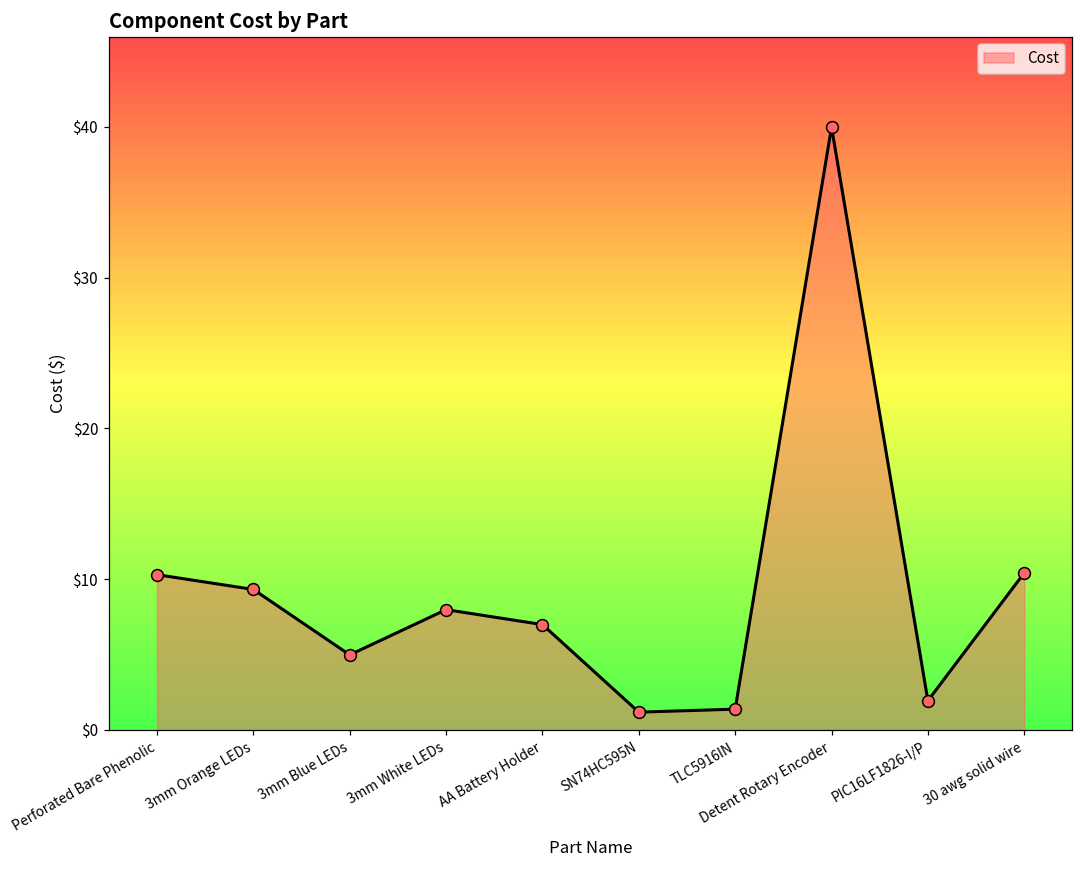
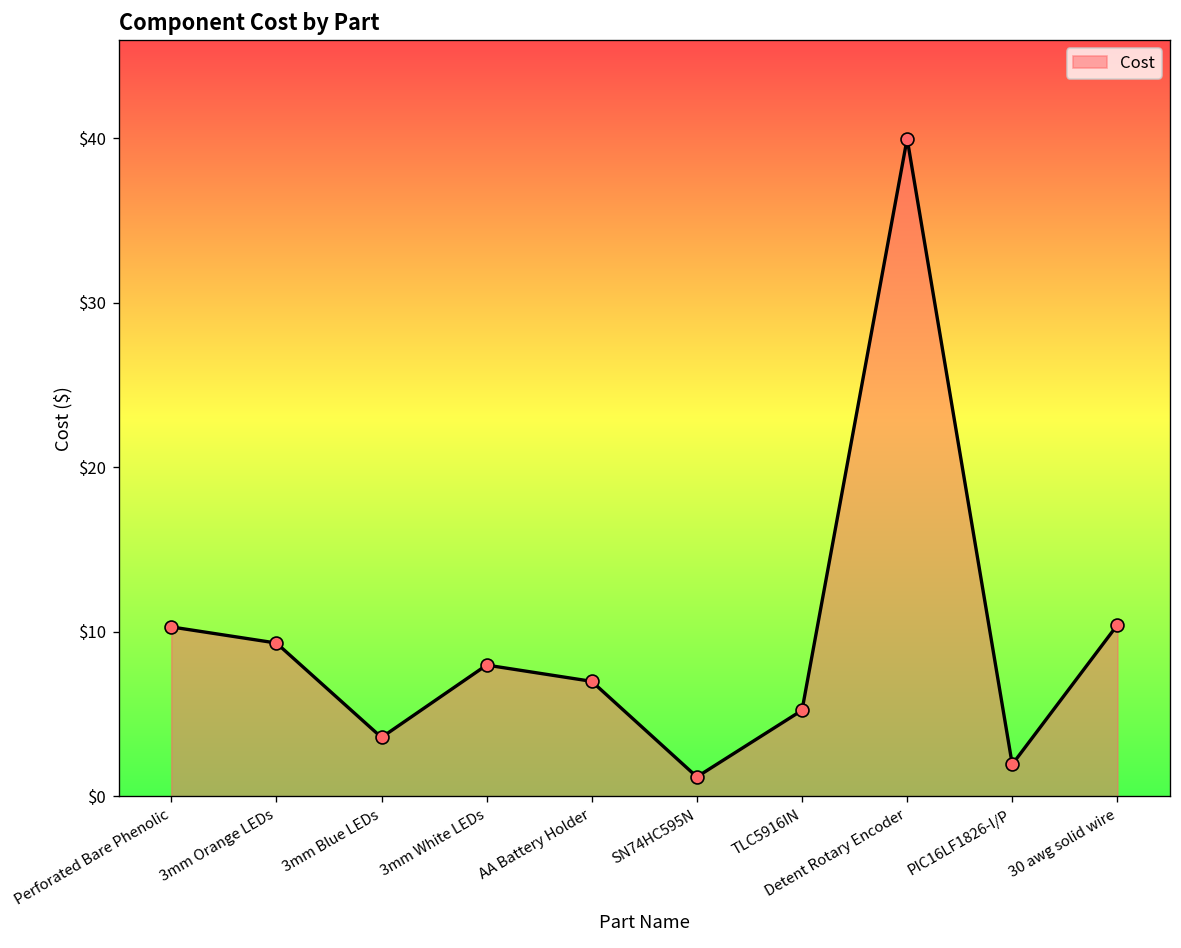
3mm Blue LEDs: $5.0 -> $3.6
TLC5916IN: $1.4 -> $5.2
